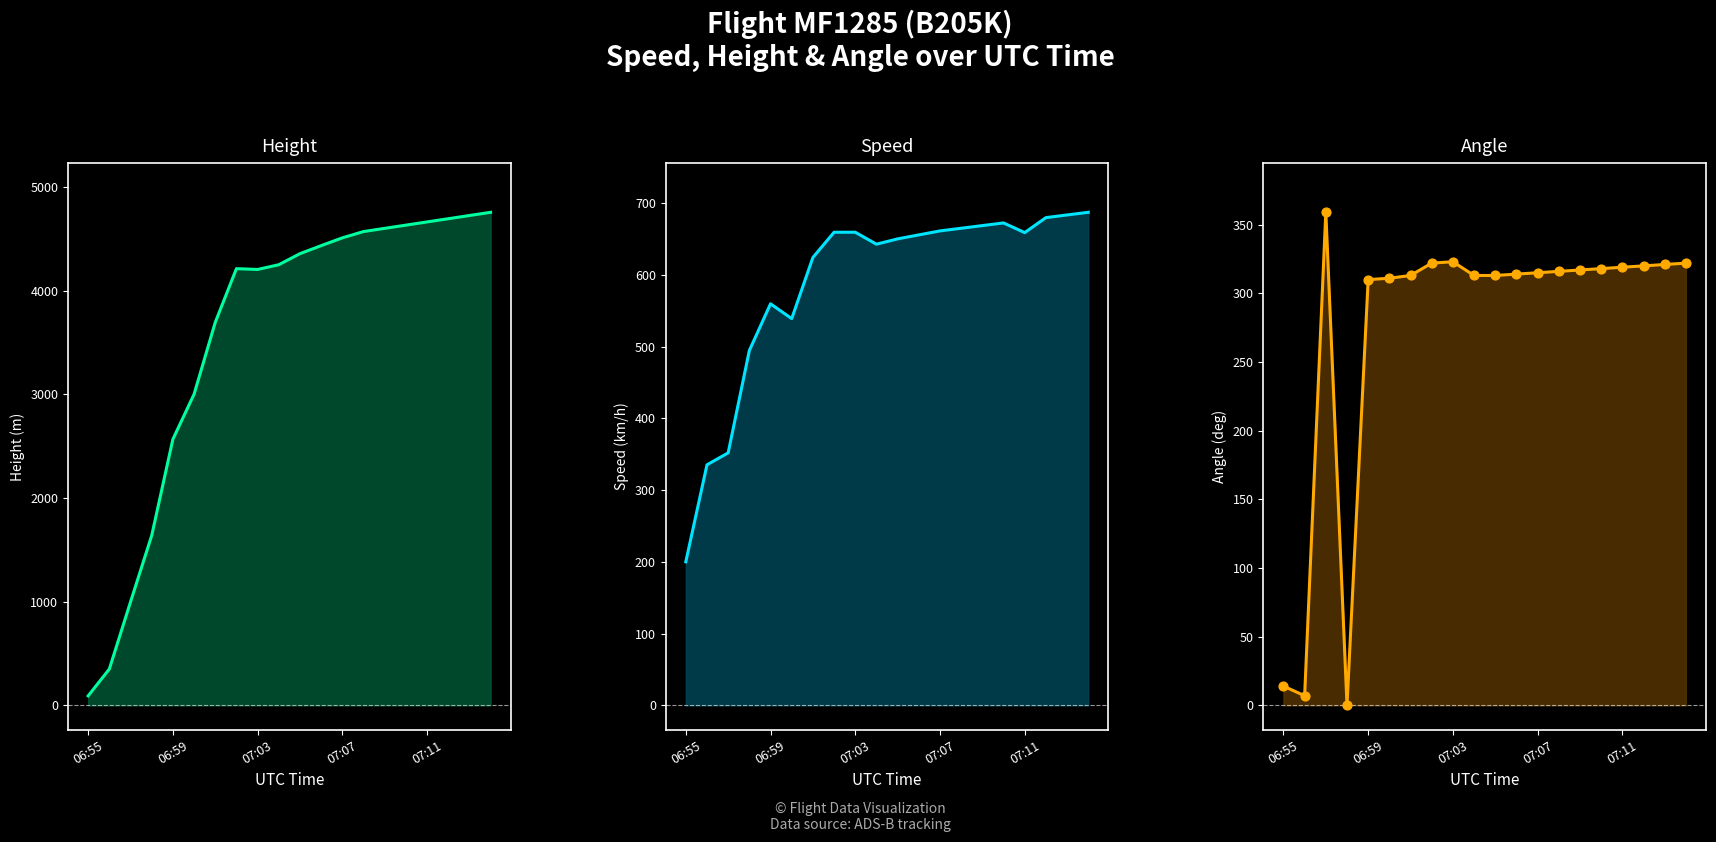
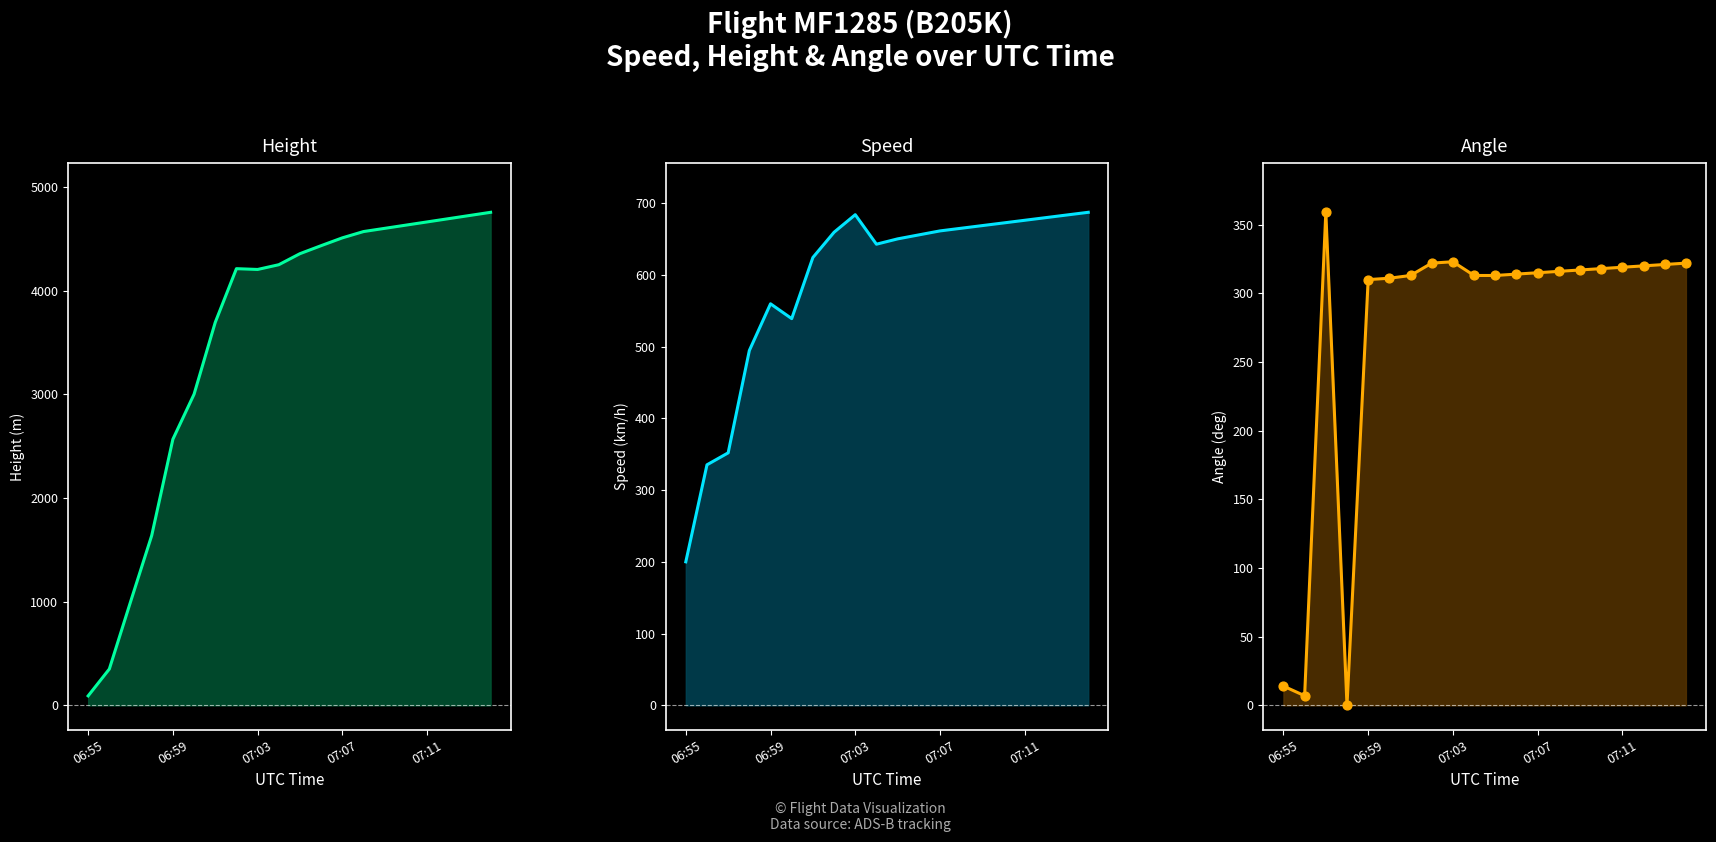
Speed, 07:03: 660 -> 680
Speed, 07:11: 660 -> 680
